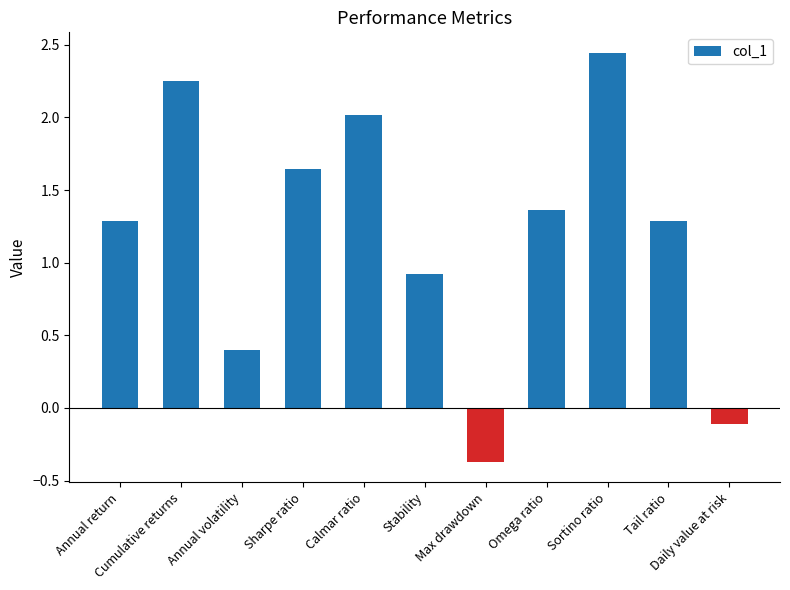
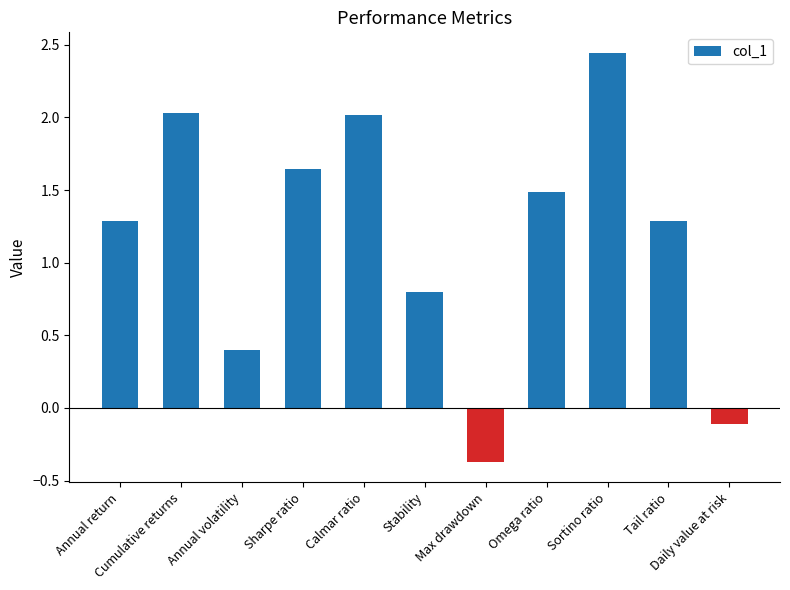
Cumulative returns: 2.25 -> 2.03
Stability: 0.92 -> 0.80
Omega ratio: 1.36 -> 1.48
